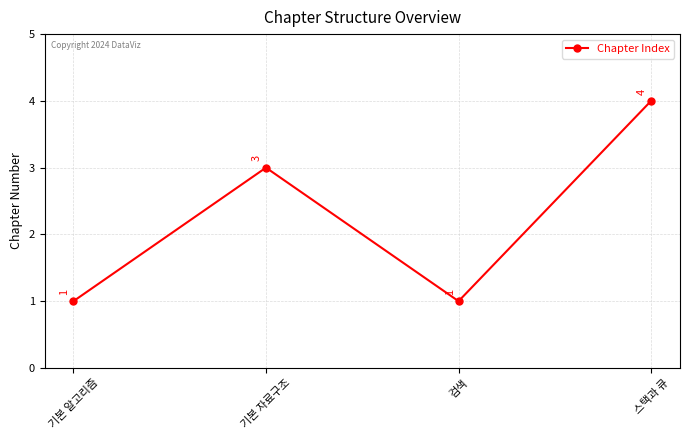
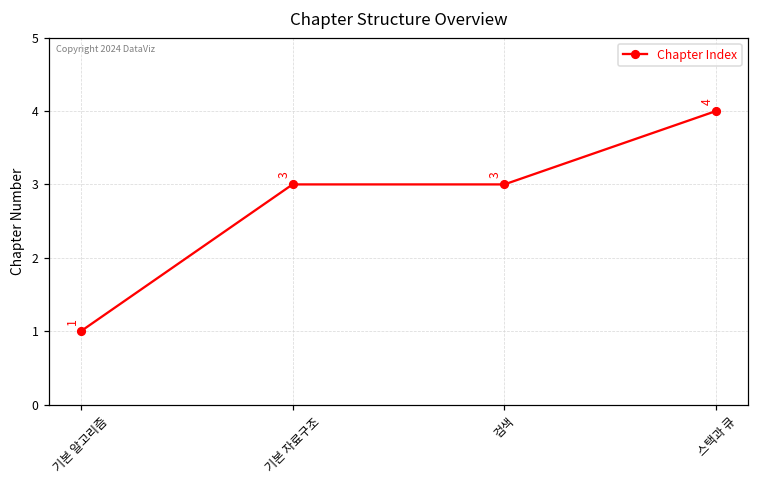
검색: 1 -> 3
